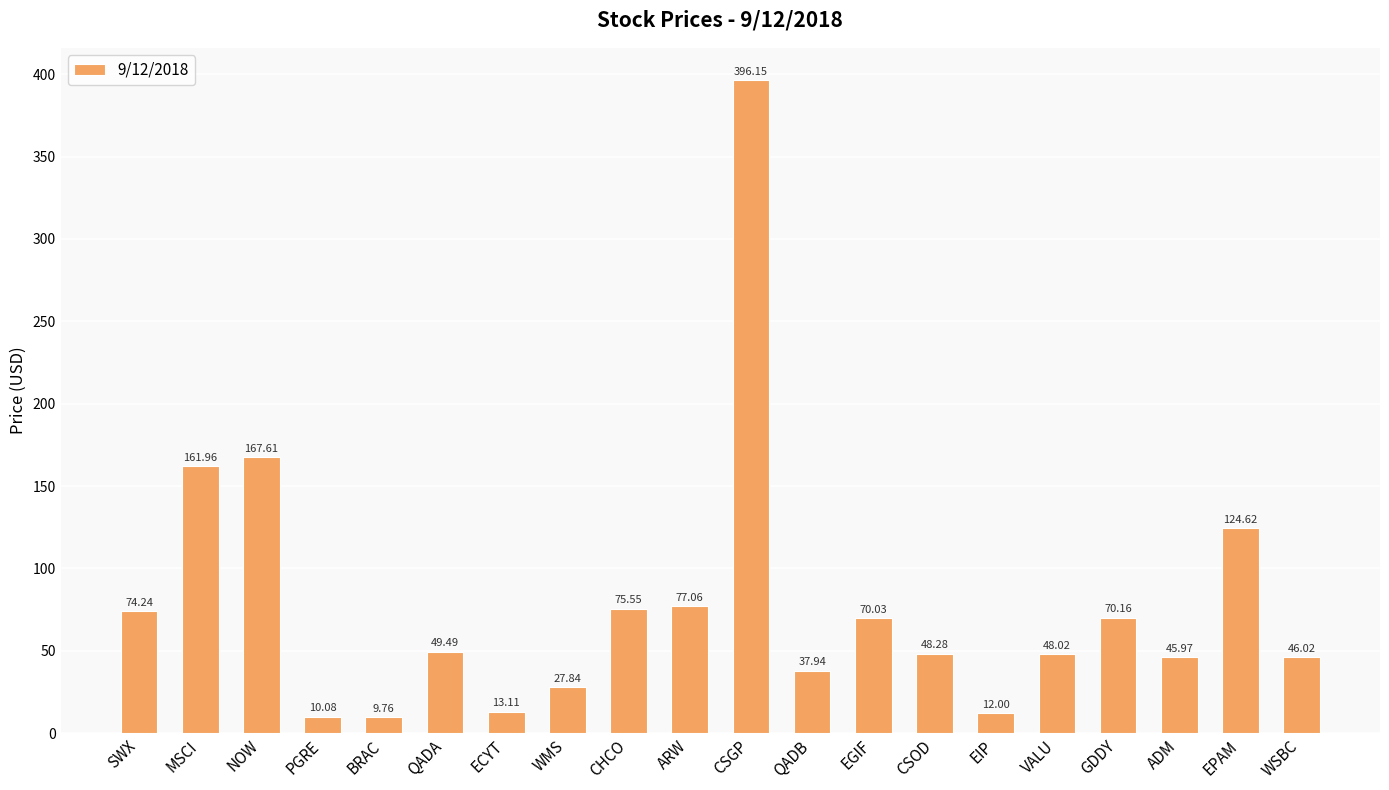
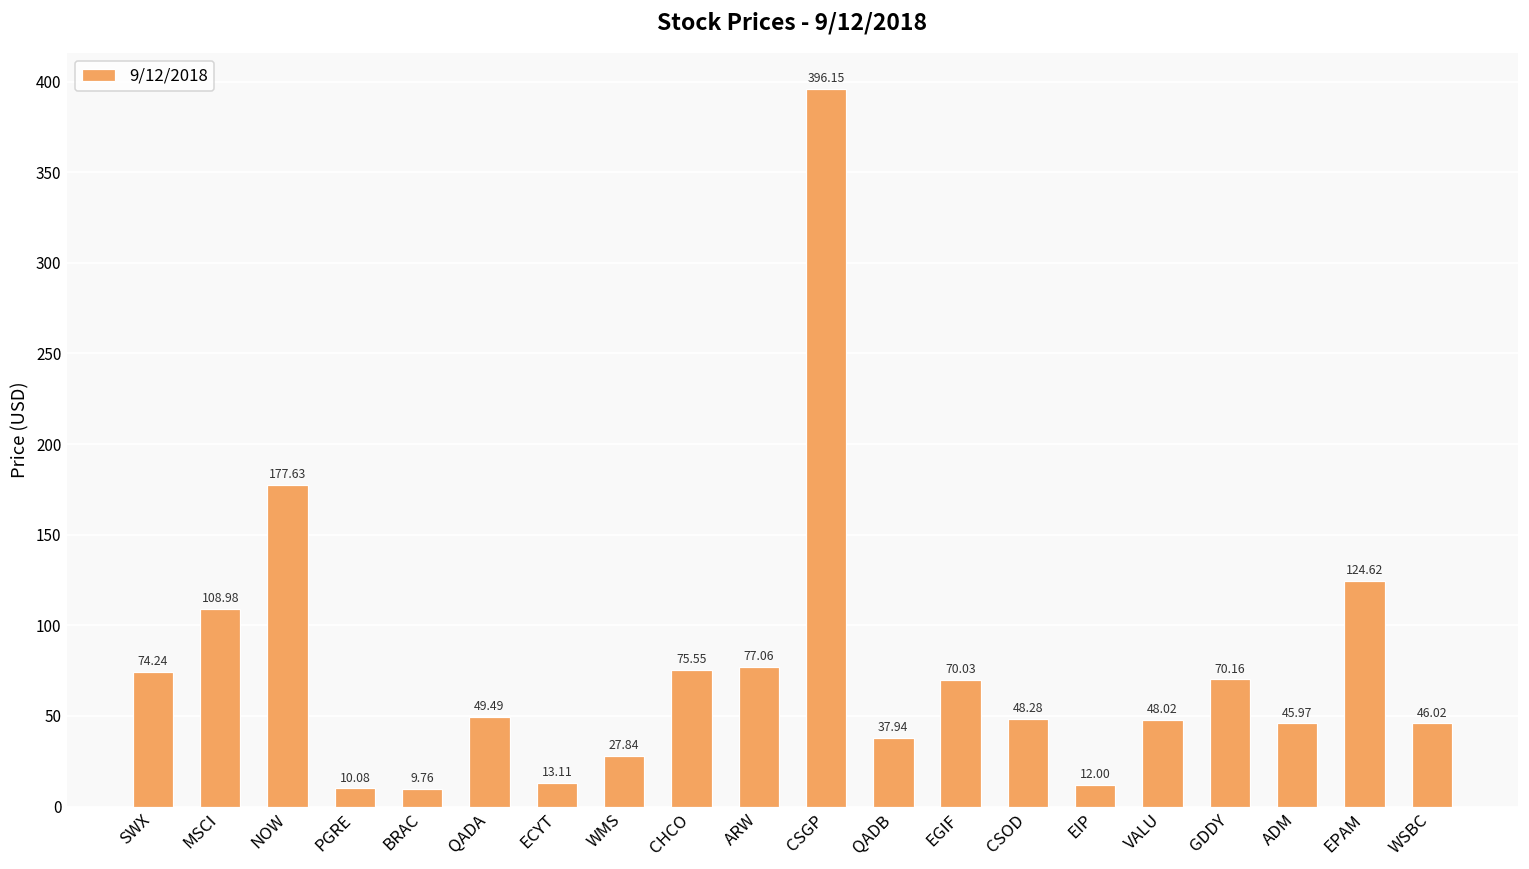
MSCI: 161.96 -> 108.98
NOW: 167.61 -> 177.63
